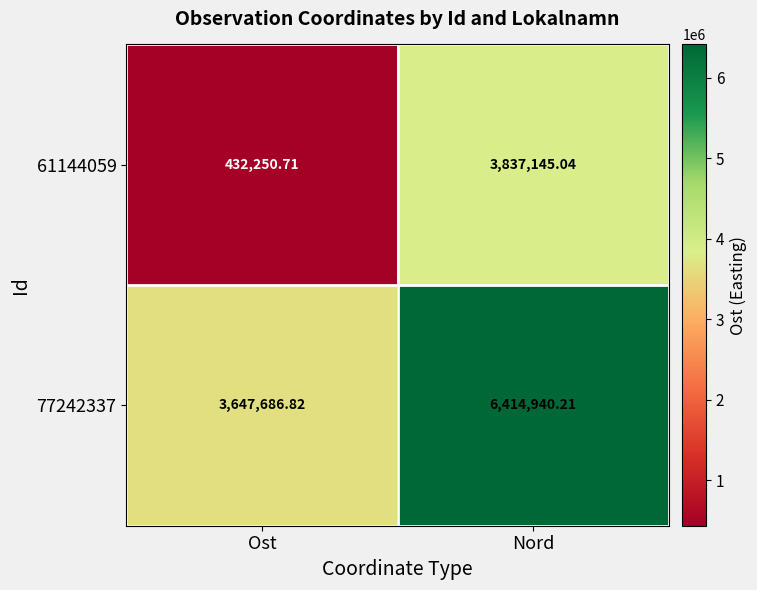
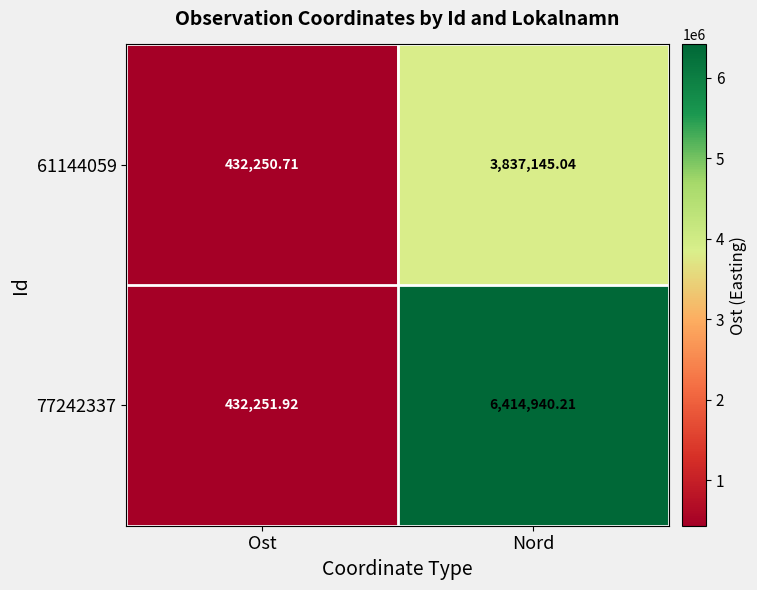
77242337, Ost: 3,647,686.82 -> 432,251.92
